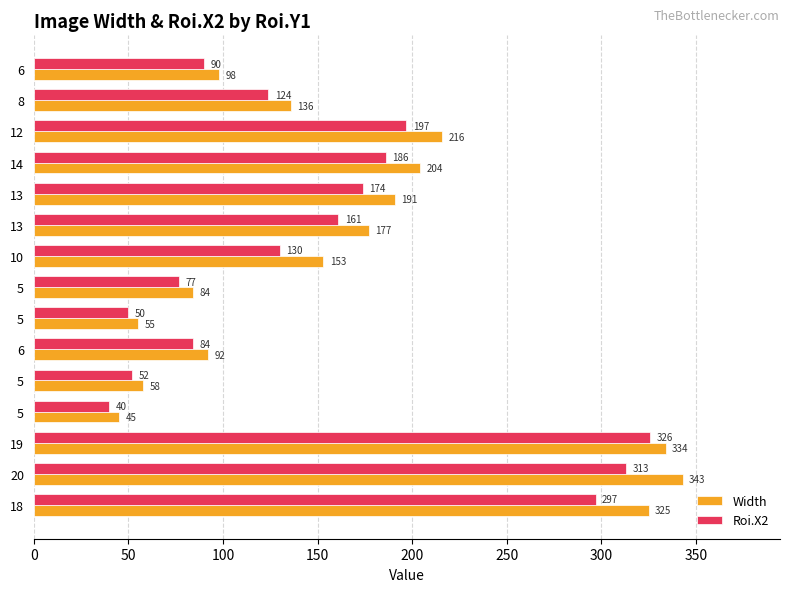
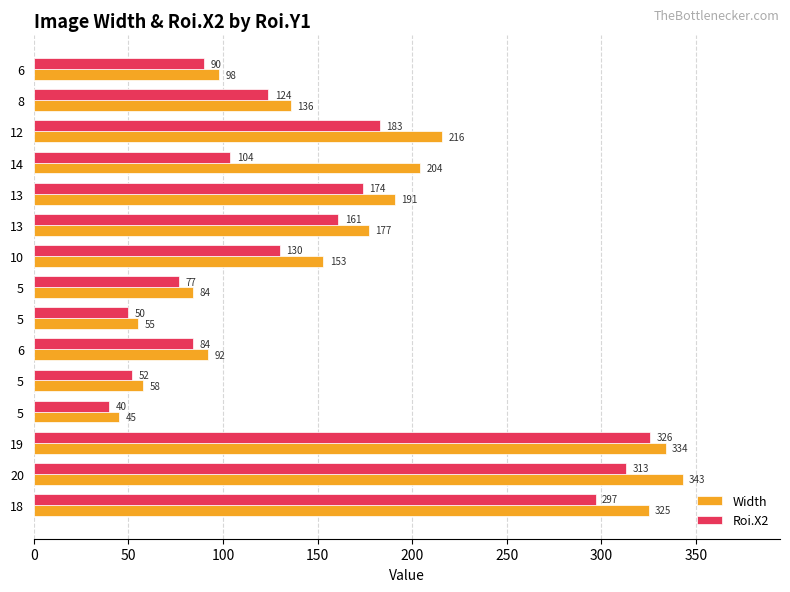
Roi.X2, 12: 197 -> 183
Roi.X2, 14: 186 -> 104
